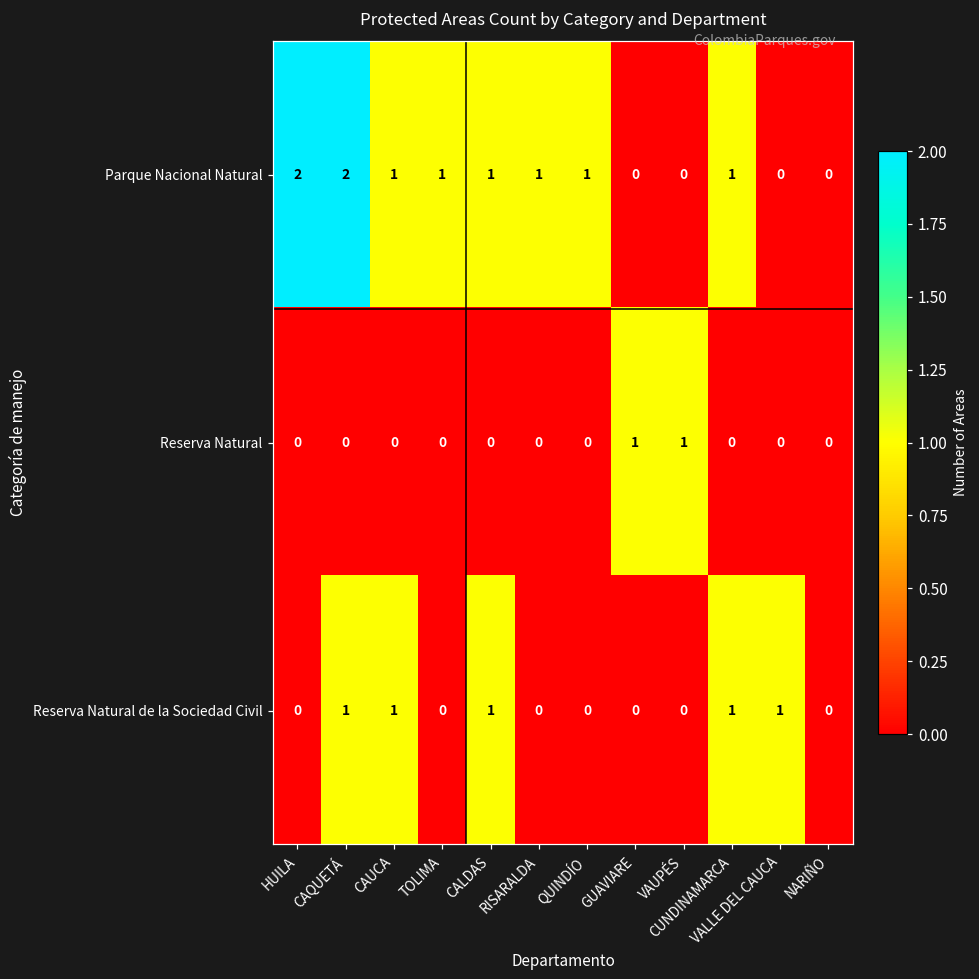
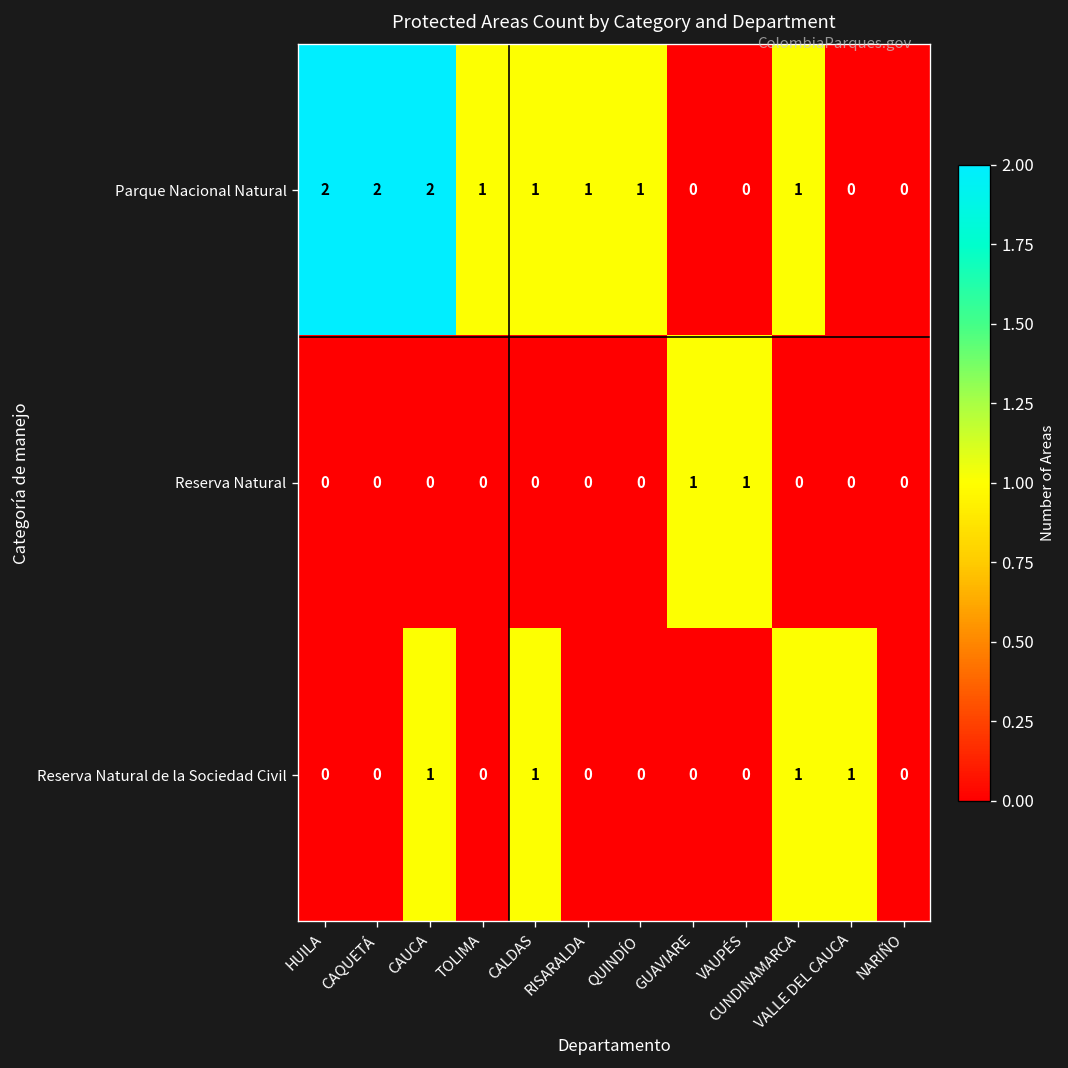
Parque Nacional Natural, CAUCA: 1 -> 2
Reserva Natural de la Sociedad Civil, CAQUETÁ: 1 -> 0
